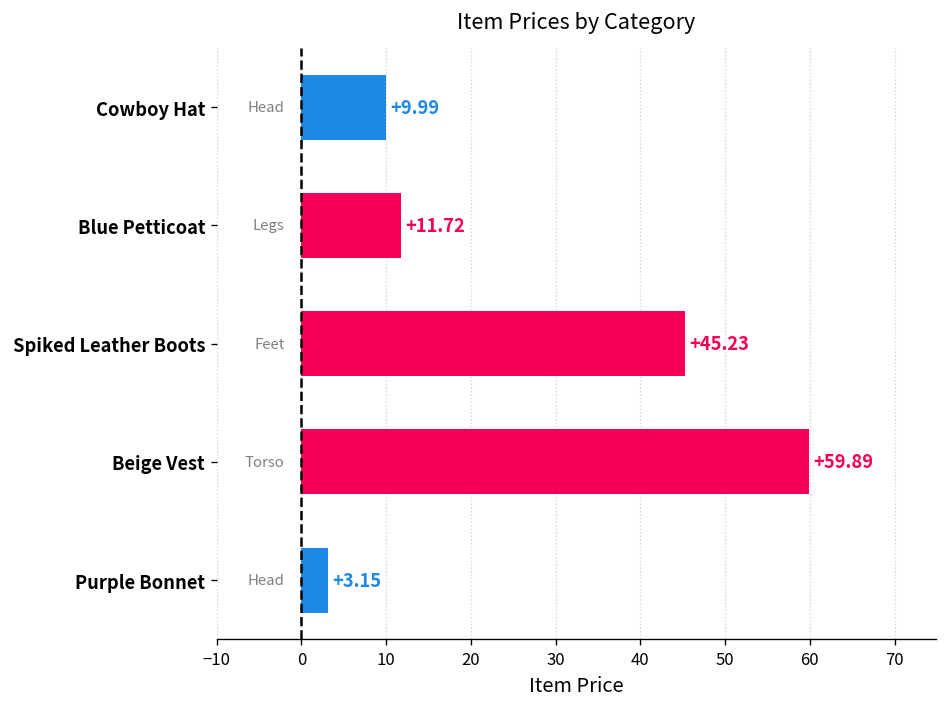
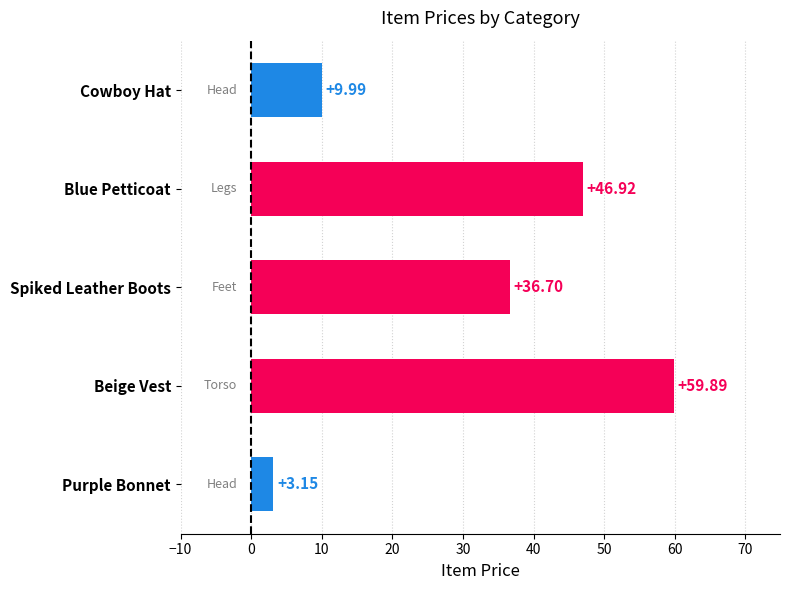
Blue Petticoat: +11.72 -> +46.92
Spiked Leather Boots: +45.23 -> +36.70
